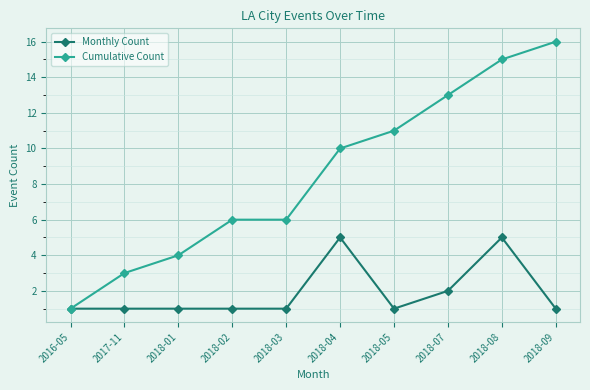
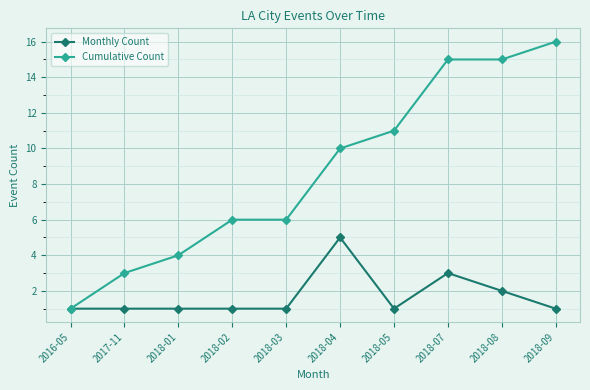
Monthly Count, 2018-07: 2 -> 3
Cumulative Count, 2018-07: 13 -> 15
Monthly Count, 2018-08: 5 -> 2
